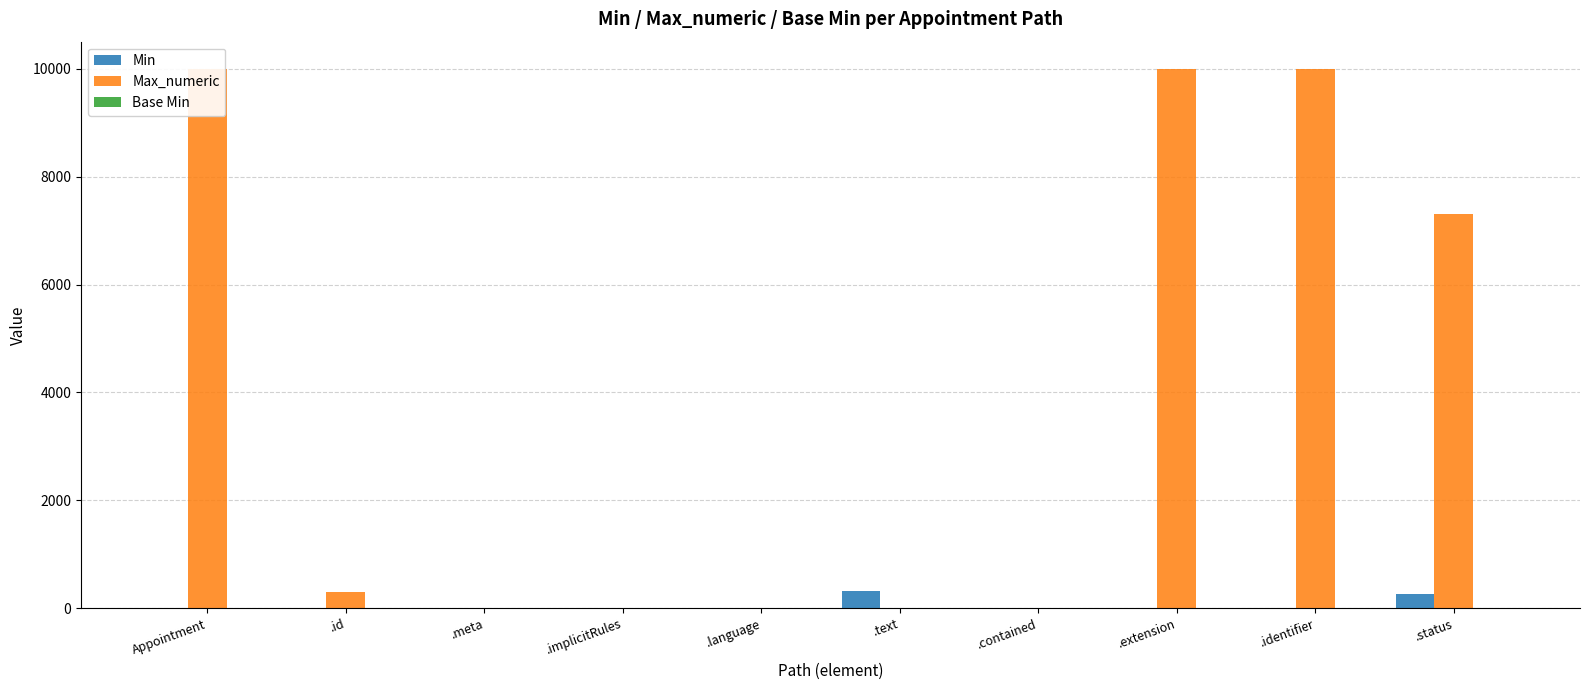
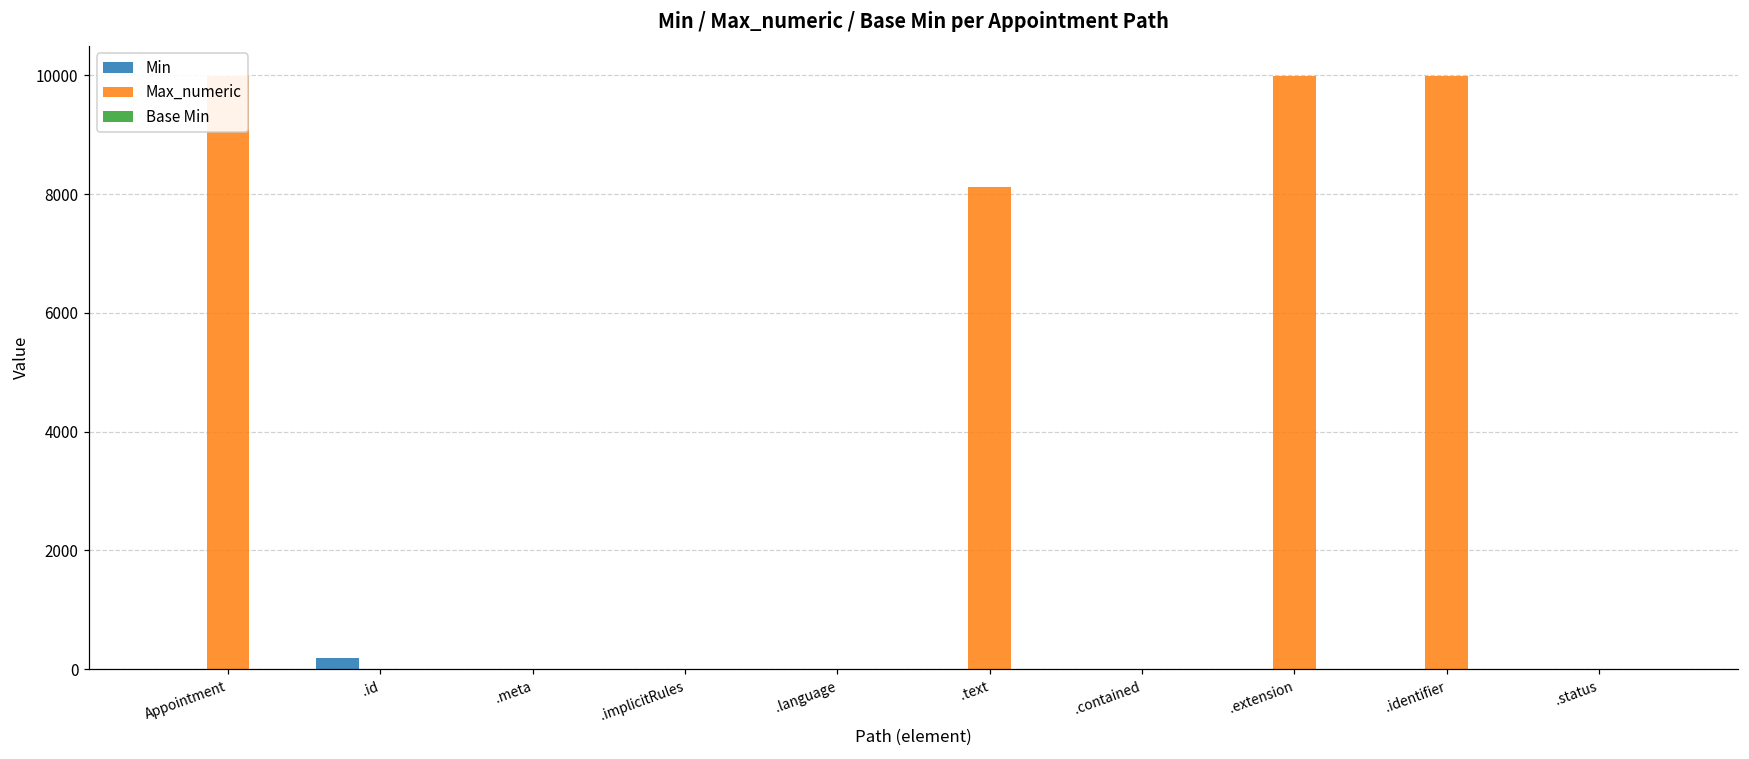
Min, .id: 0 -> 200
Max_numeric, .id: 300 -> 0
Min, .text: 300 -> 0
Max_numeric, .text: 0 -> 8100
Min, .status: 300 -> 0
Max_numeric, .status: 7300 -> 0
